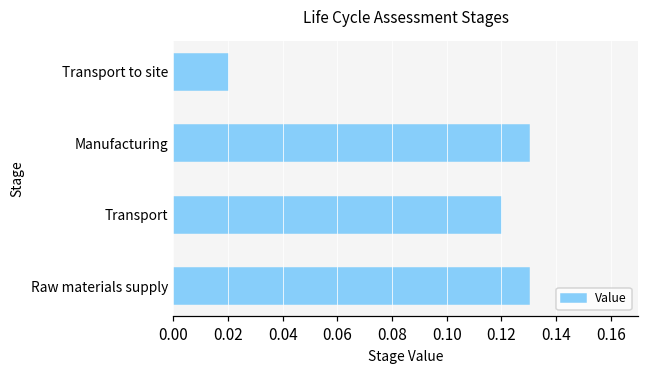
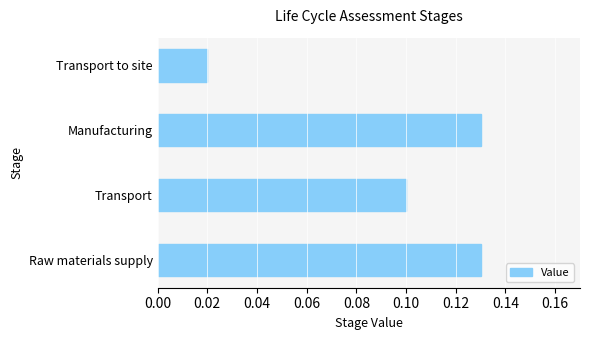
Transport: 0.12 -> 0.10
